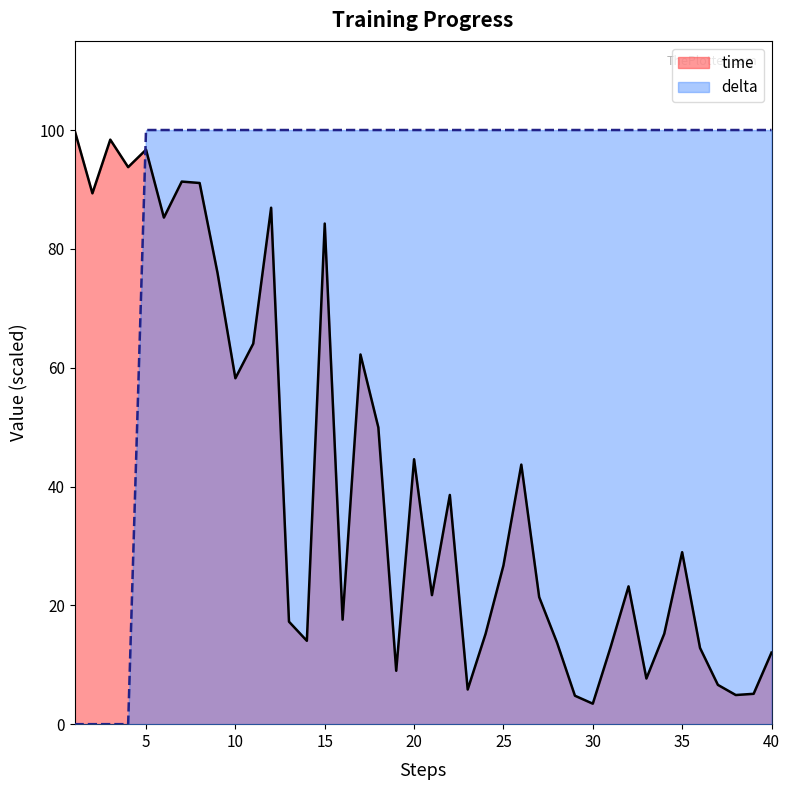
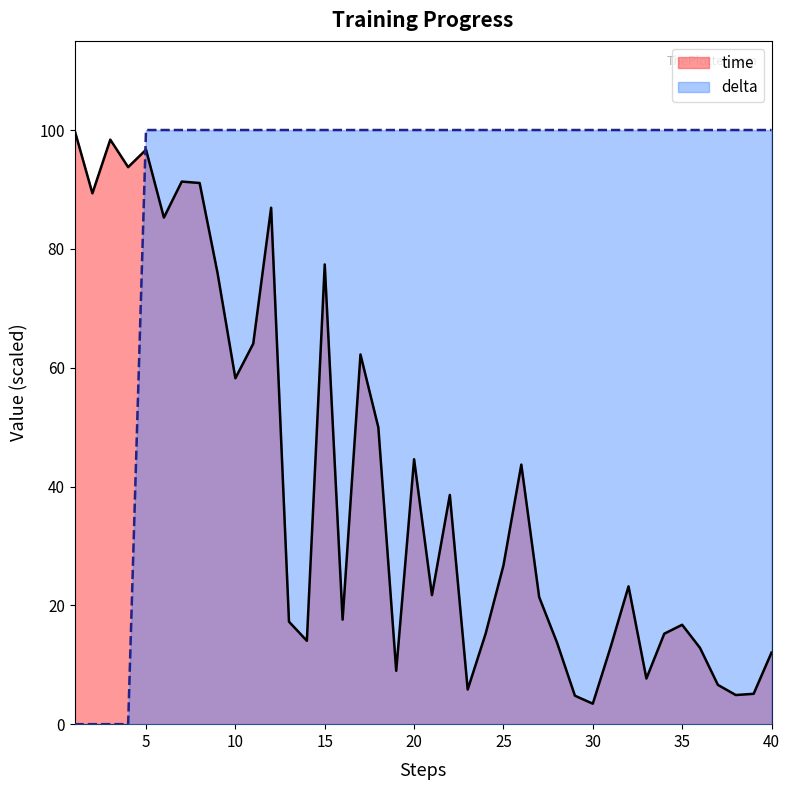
time, 15: 84 -> 77
time, 35: 29 -> 17
